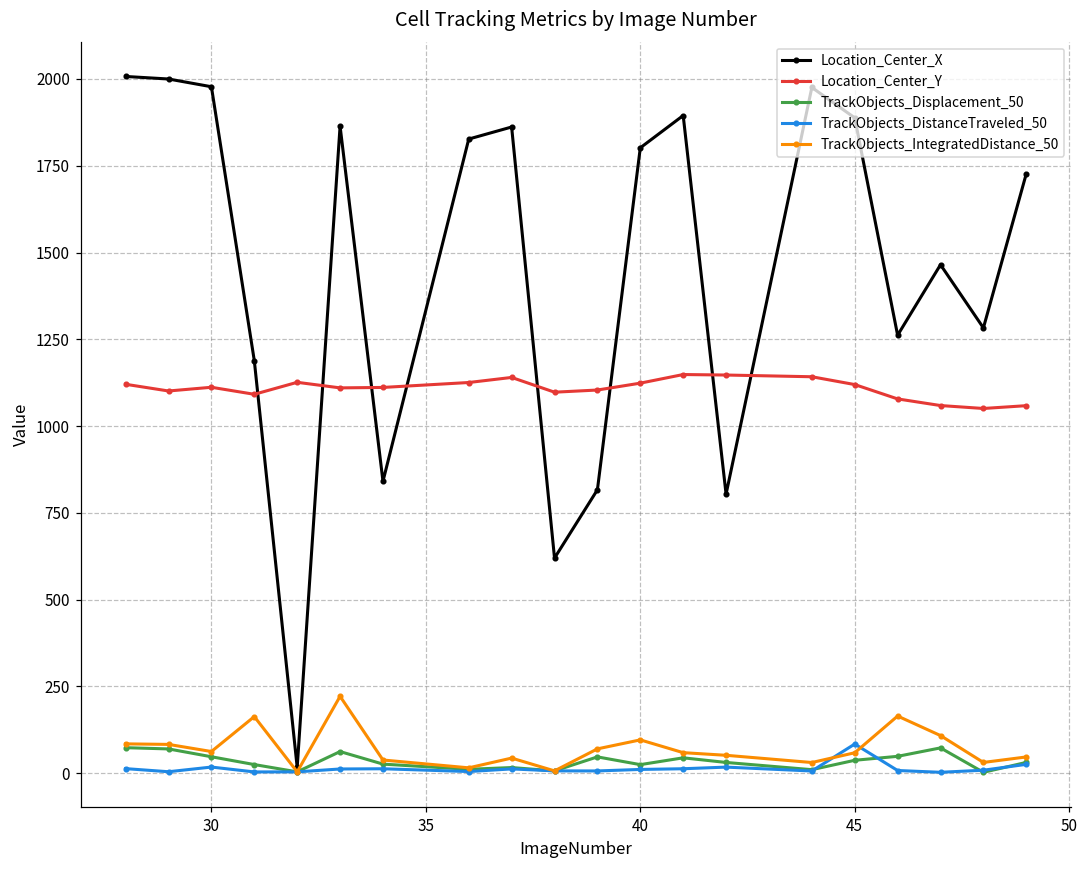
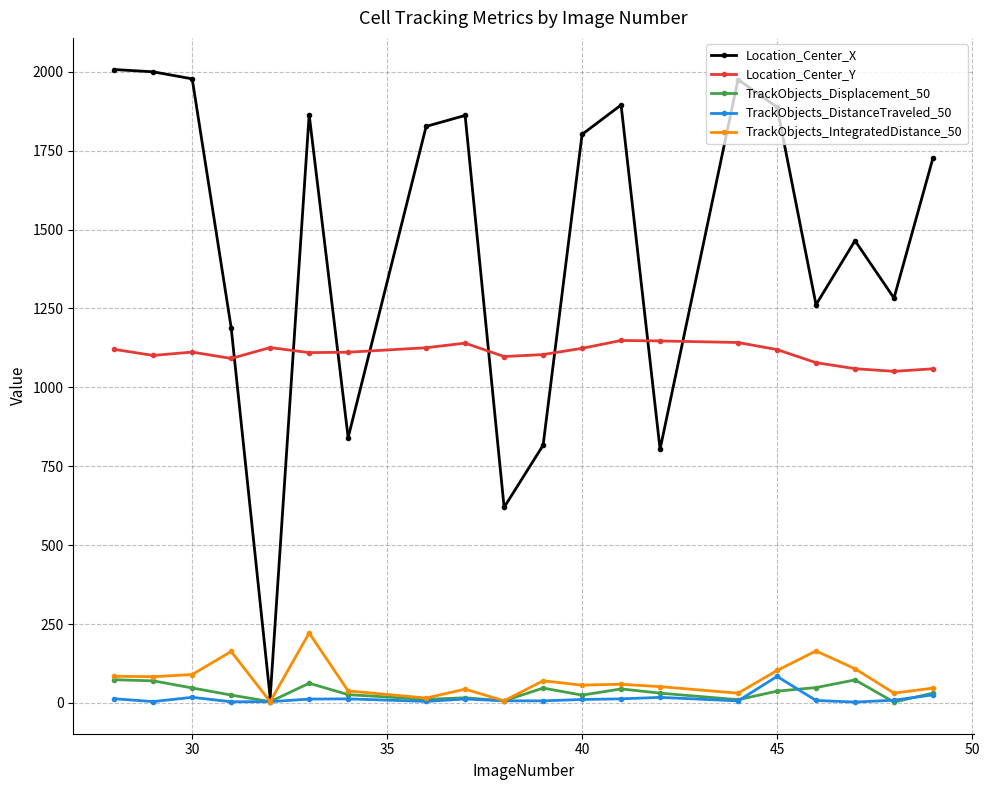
TrackObjects_IntegratedDistance_50, 30: 60 -> 90
TrackObjects_IntegratedDistance_50, 40: 100 -> 60
TrackObjects_IntegratedDistance_50, 45: 60 -> 100
